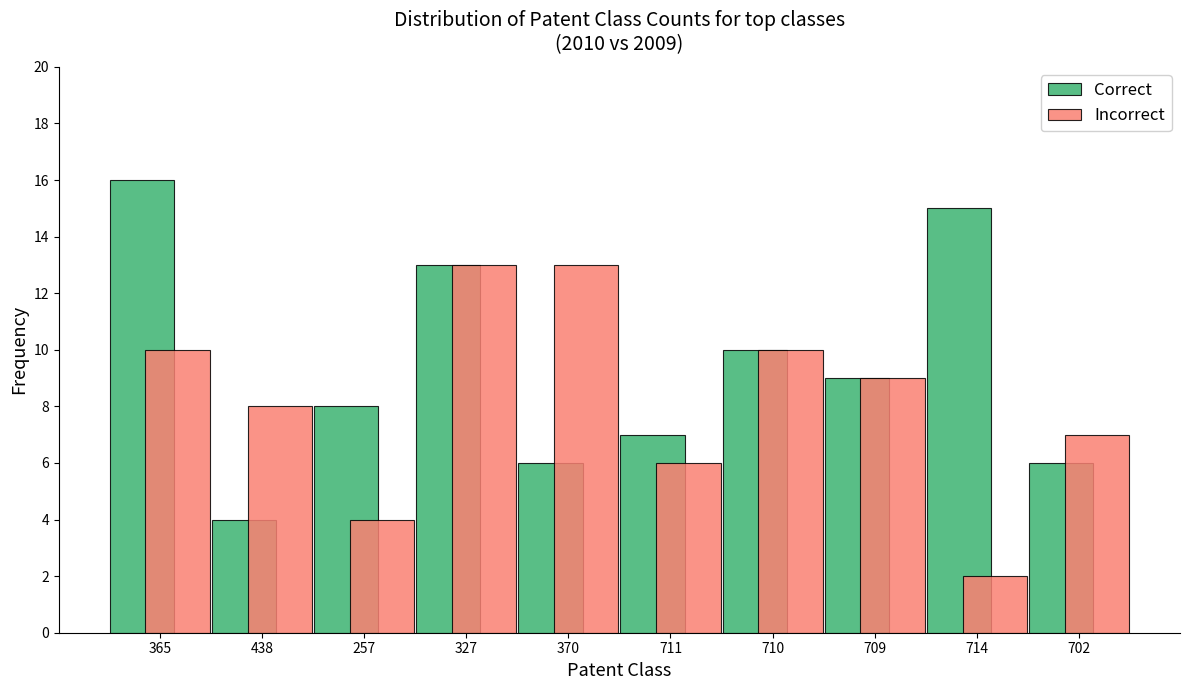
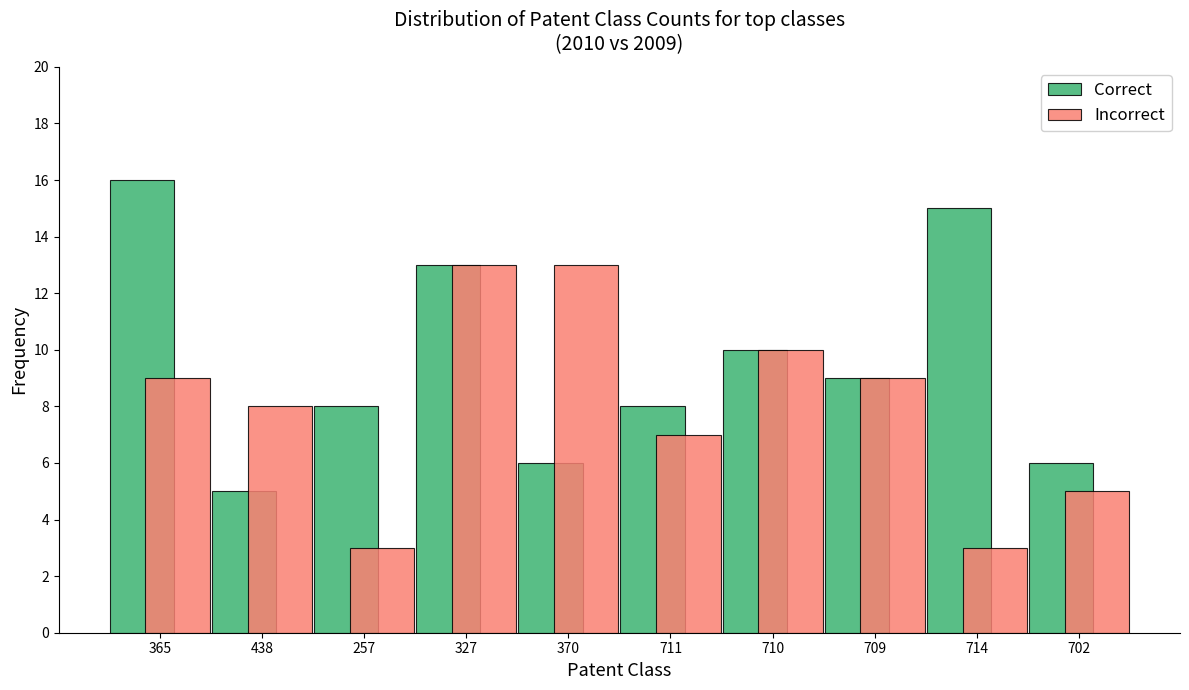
Incorrect, 365: 10 -> 9
Correct, 438: 4 -> 5
Incorrect, 257: 4 -> 3
Correct, 711: 7 -> 8
Incorrect, 711: 6 -> 7
Incorrect, 714: 2 -> 3
Incorrect, 702: 7 -> 5
